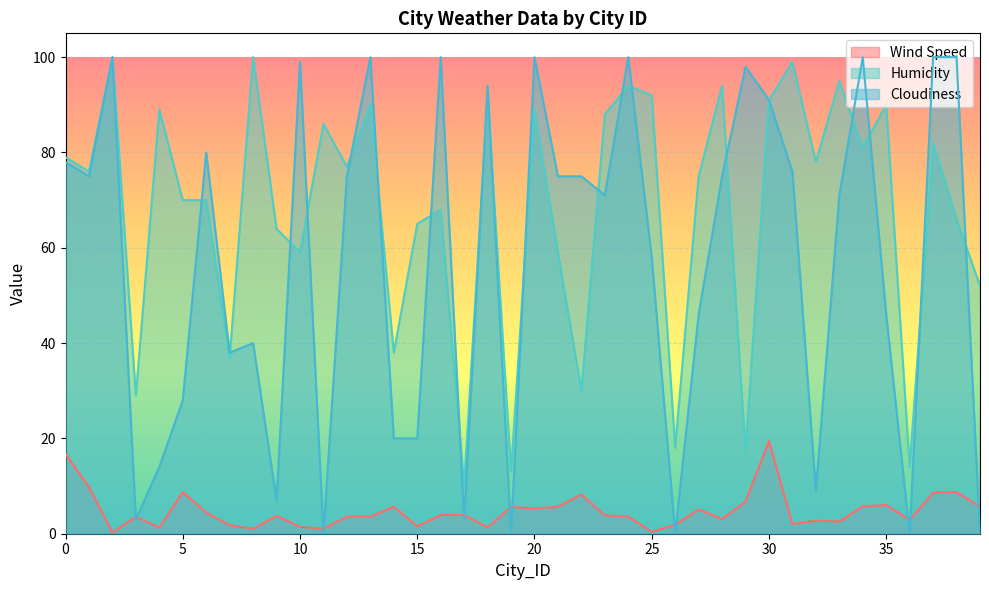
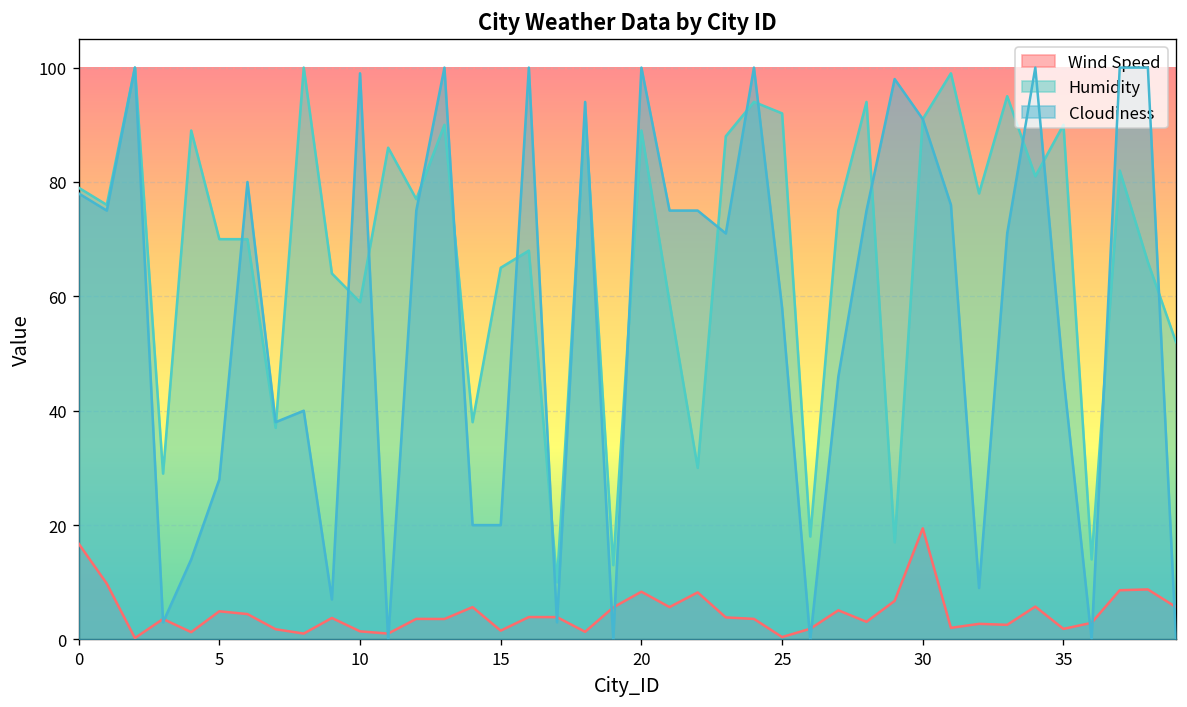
Wind Speed, 5: 9 -> 5
Wind Speed, 20: 5 -> 8
Wind Speed, 35: 6 -> 2
